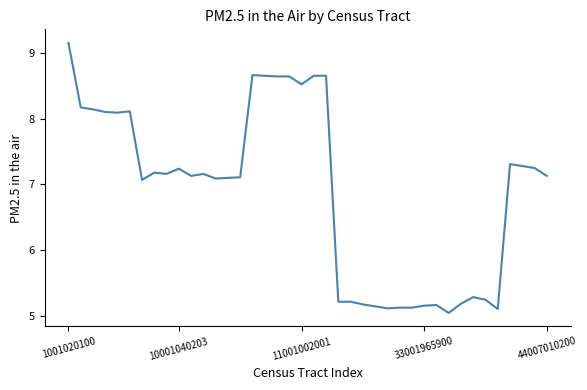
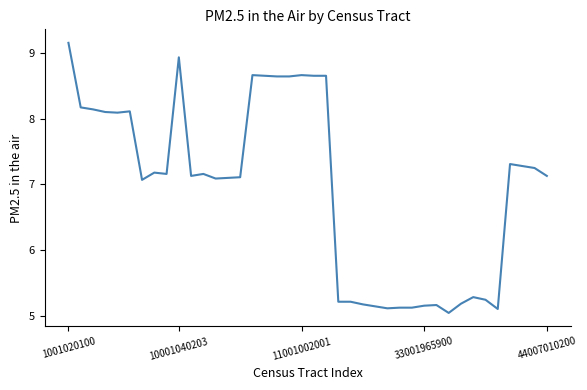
10001040203: 7.2 -> 8.9
11001002001: 8.5 -> 8.7
